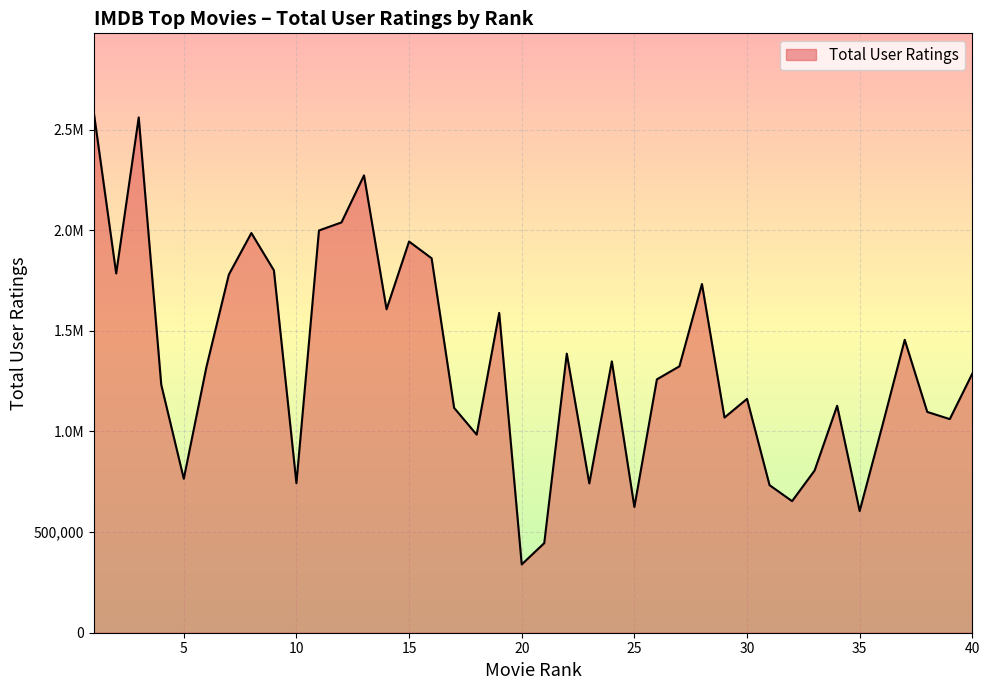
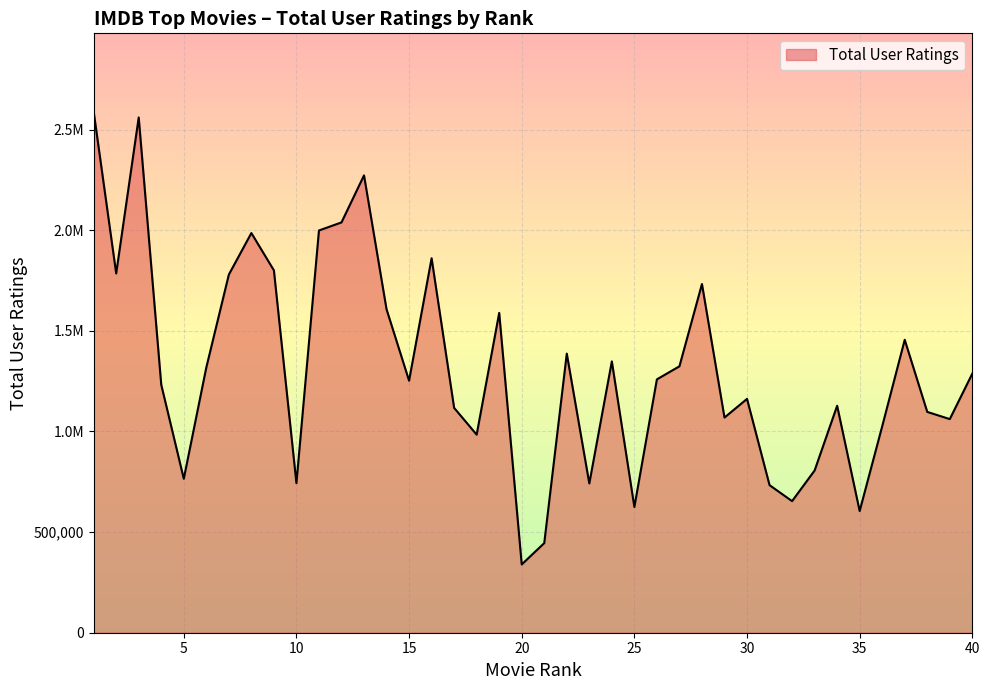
15: 1,940,000 -> 1,250,000
